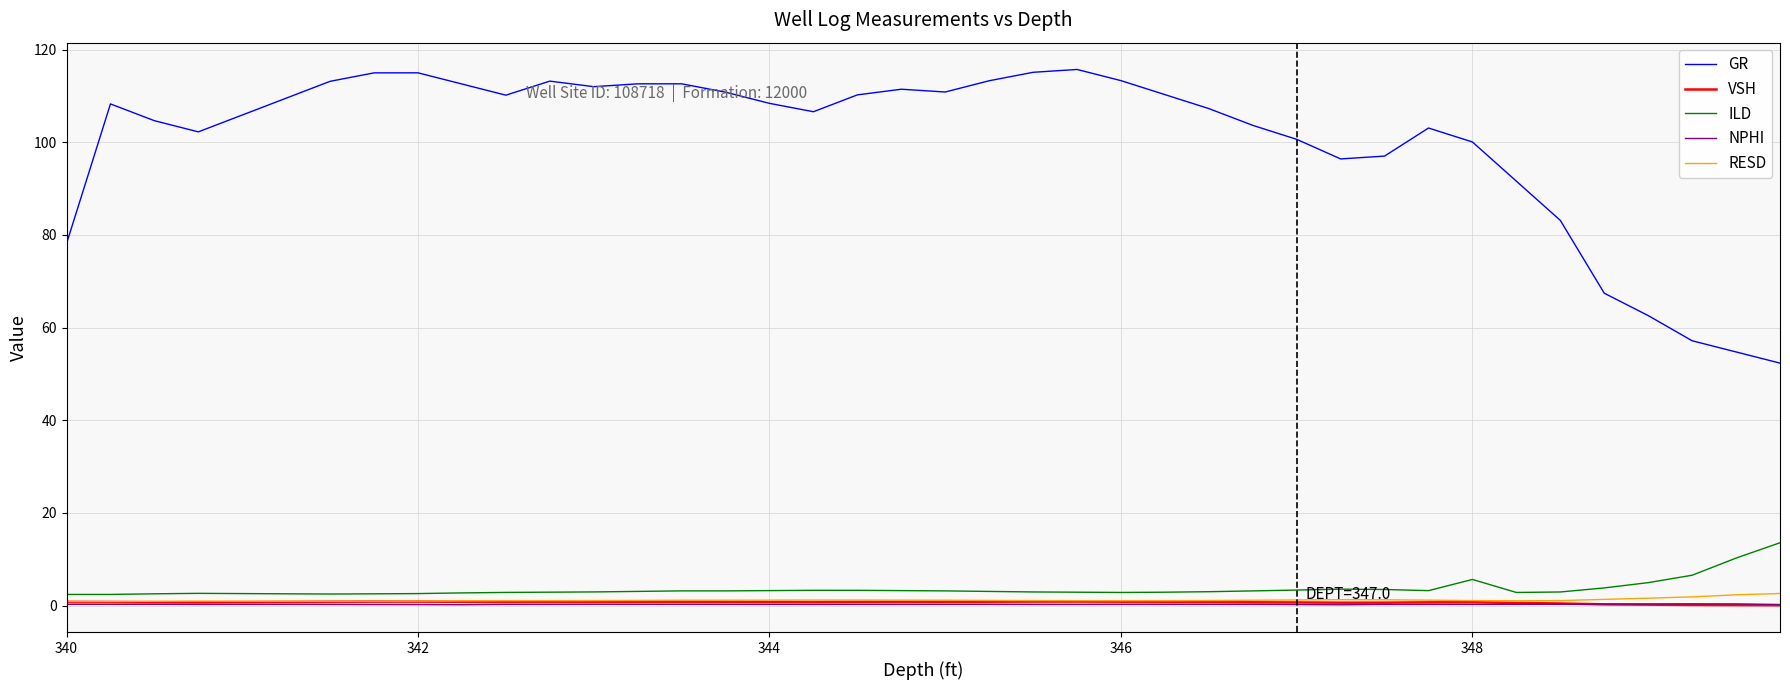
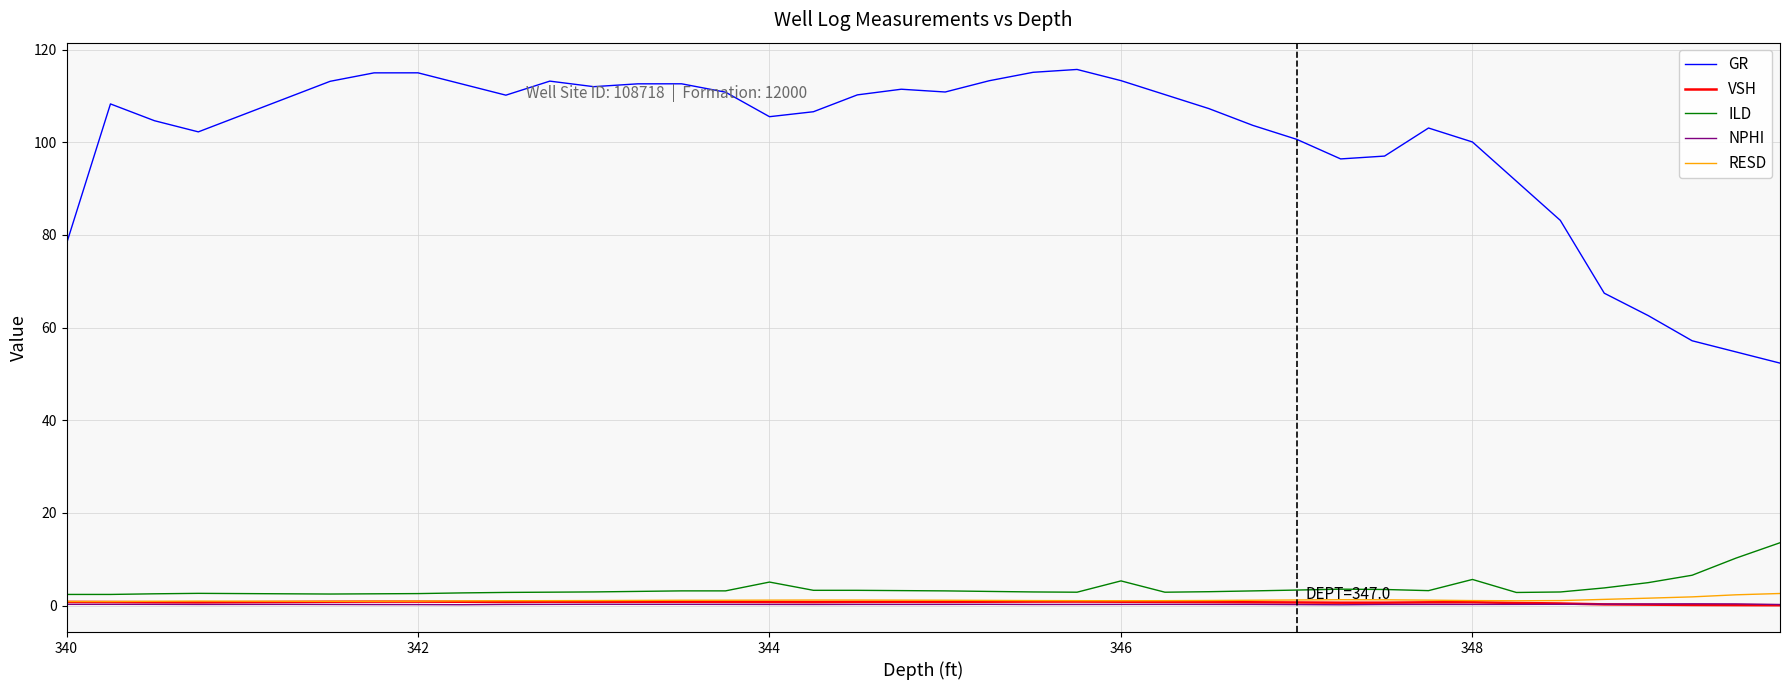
GR, 344: 108 -> 106
ILD, 344: 3 -> 5
ILD, 346: 3 -> 5
